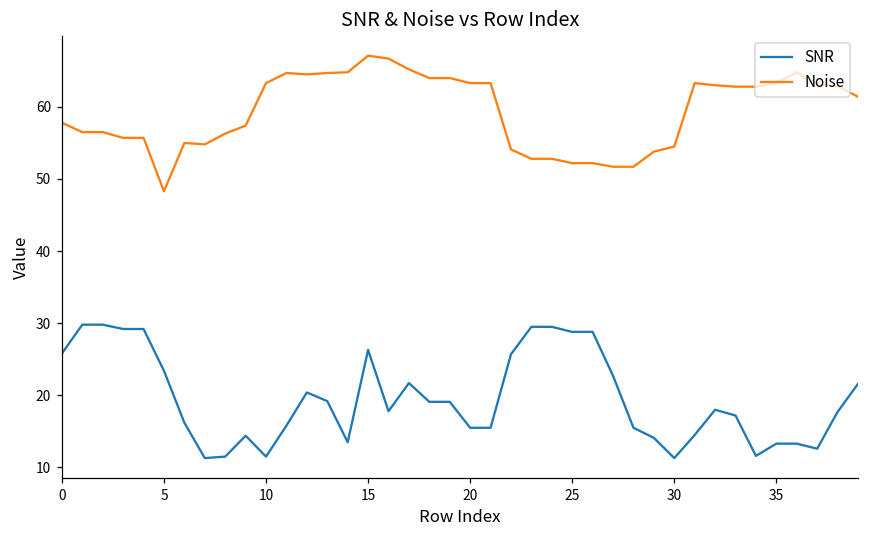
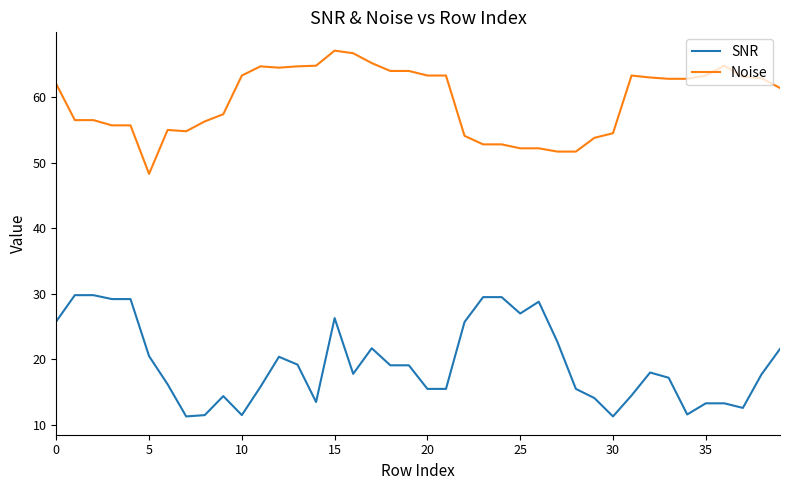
Noise, 0: 58 -> 62
SNR, 5: 23 -> 21
SNR, 25: 29 -> 27
